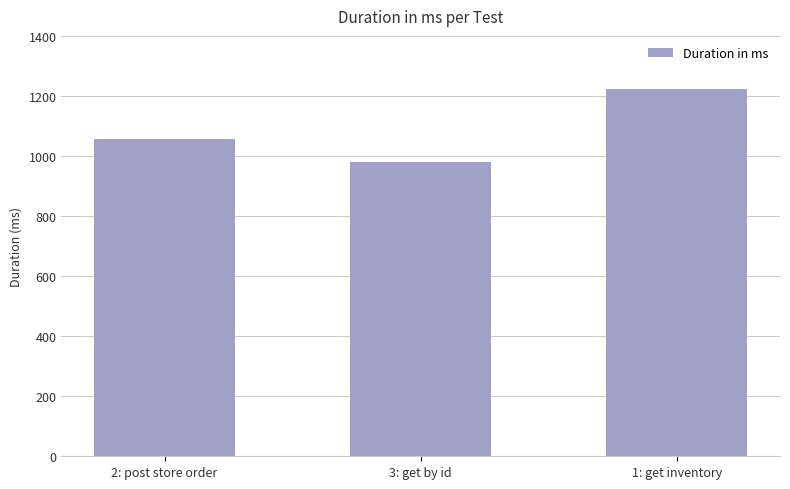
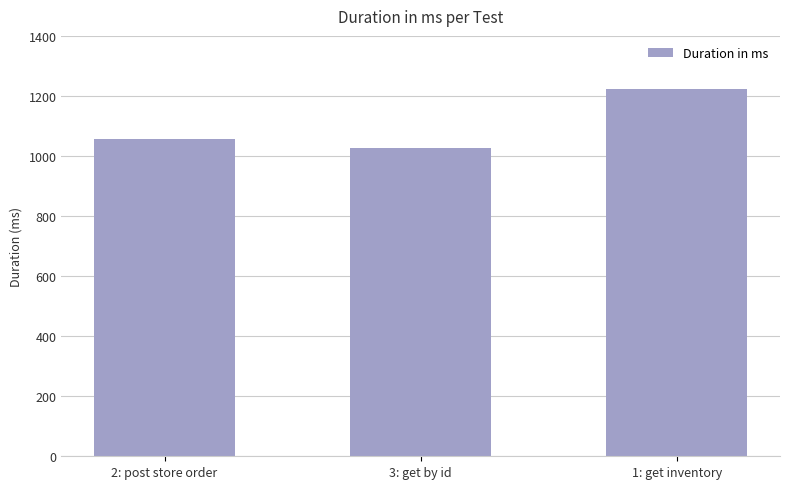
3: get by id: 980 -> 1030
